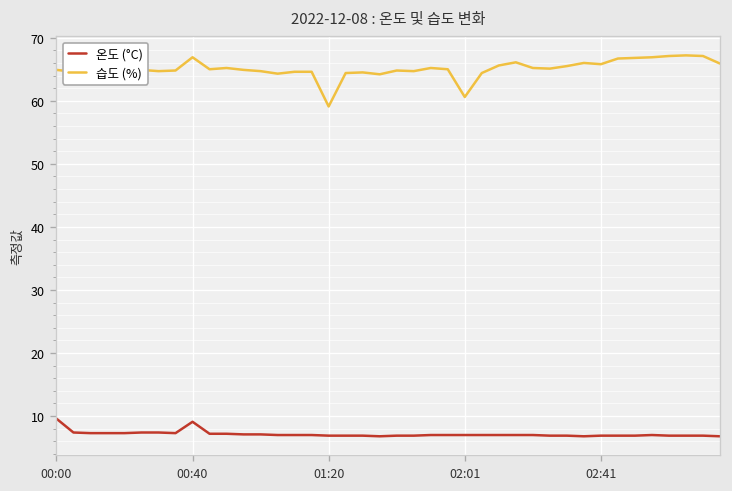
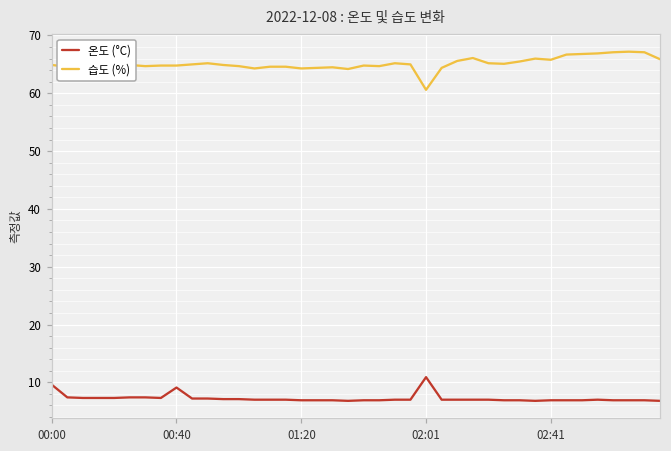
습도 (%), 00:40: 67 -> 65
습도 (%), 01:20: 59 -> 64
온도 (°C), 02:01: 7 -> 11
